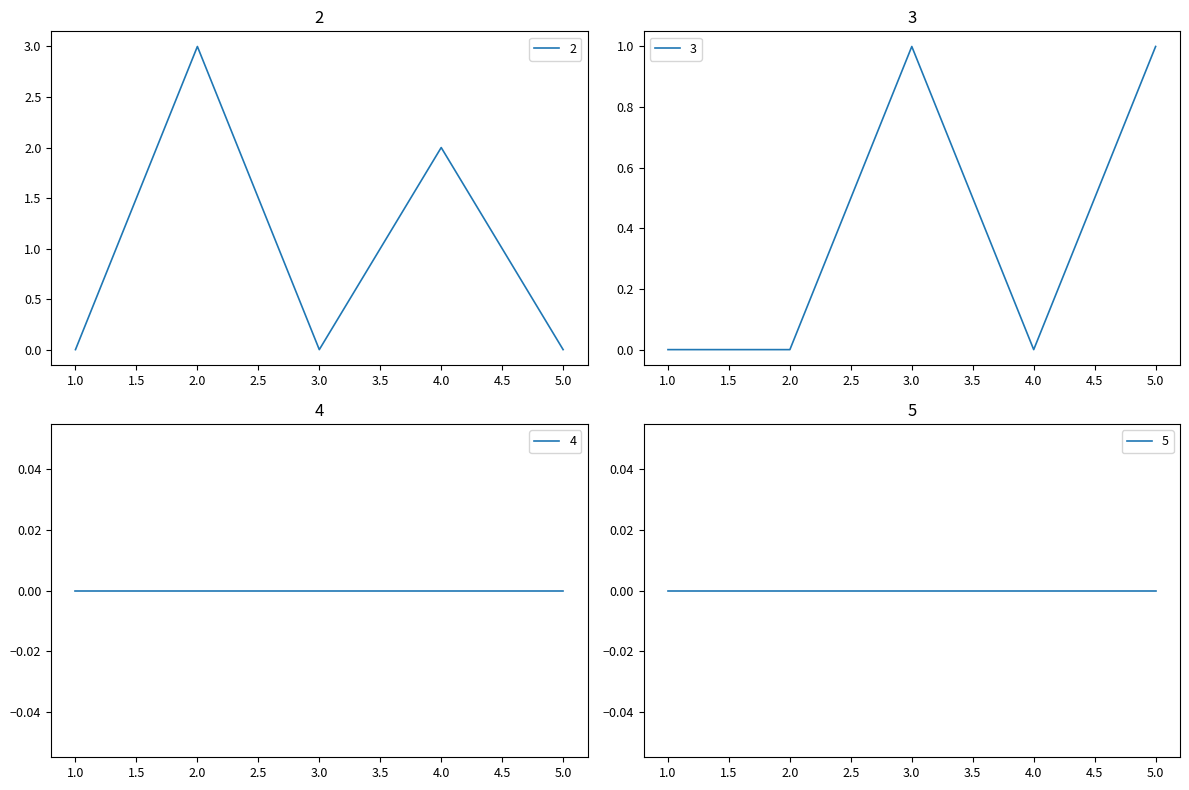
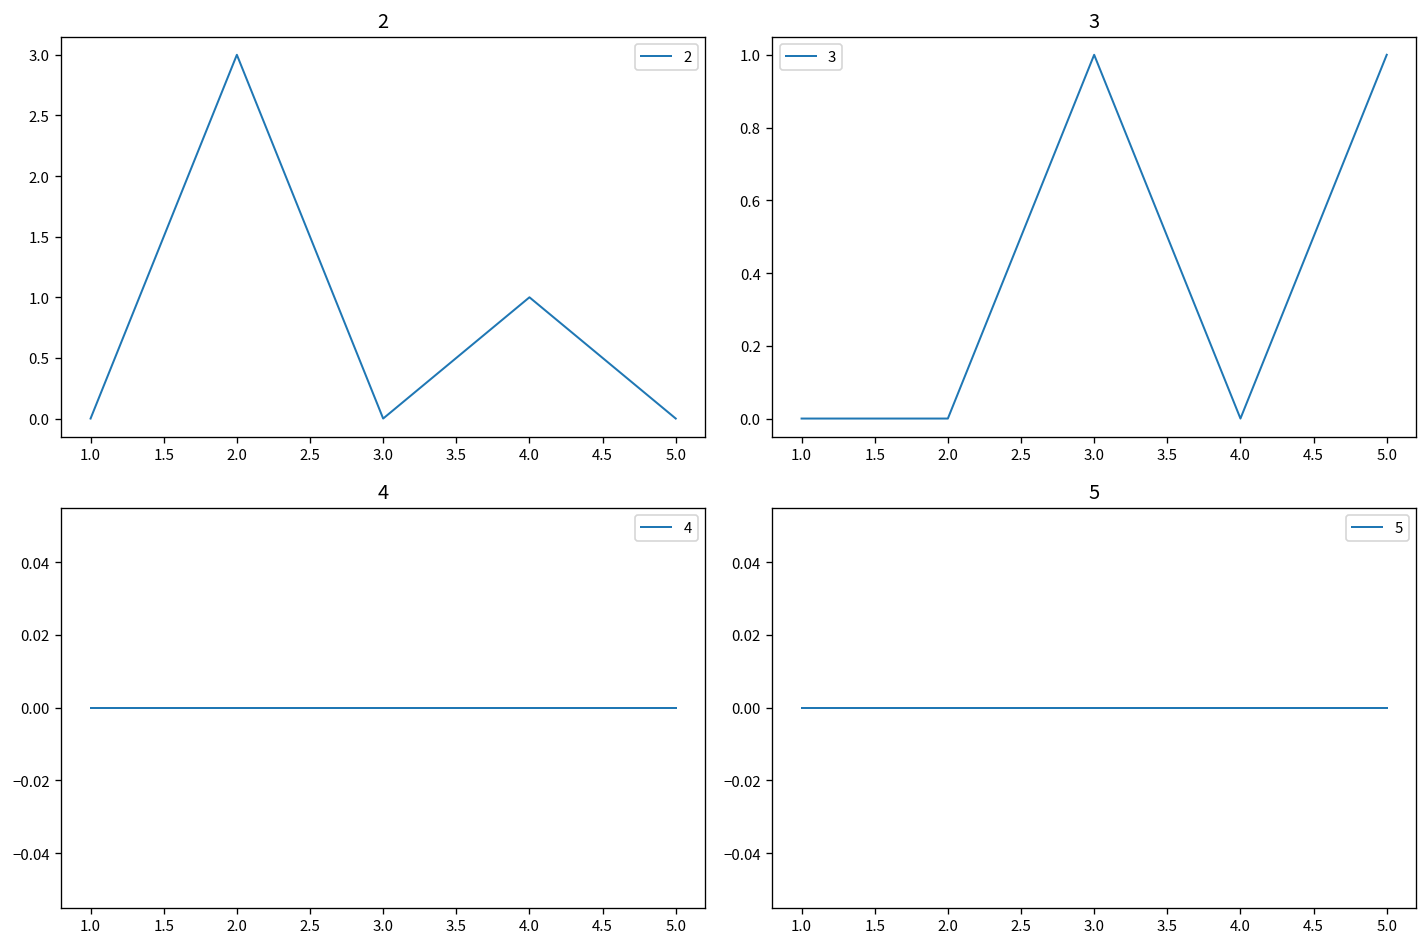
2, 4.0: 2 -> 1
